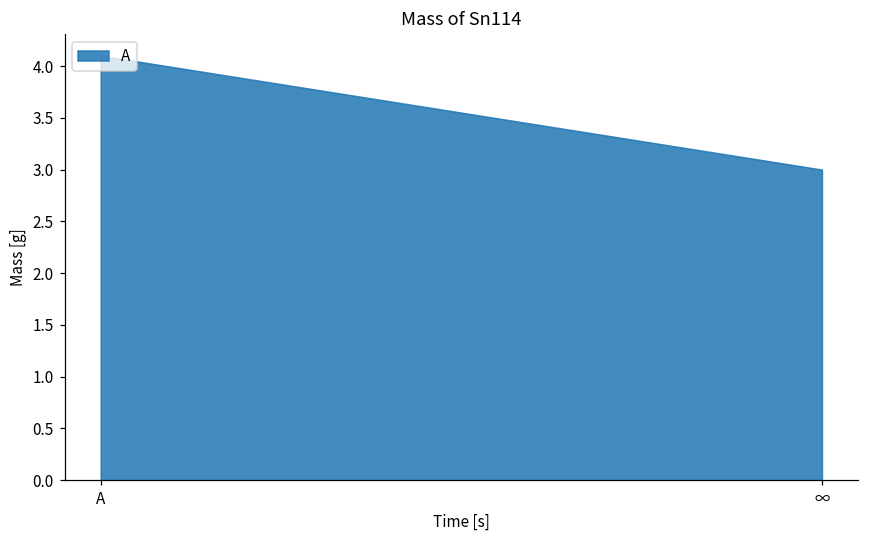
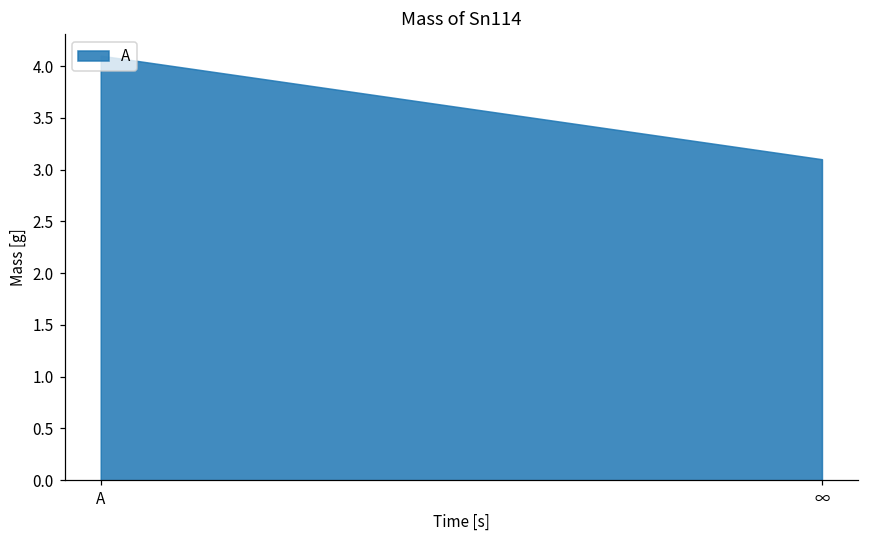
∞: 3.0 -> 3.1
